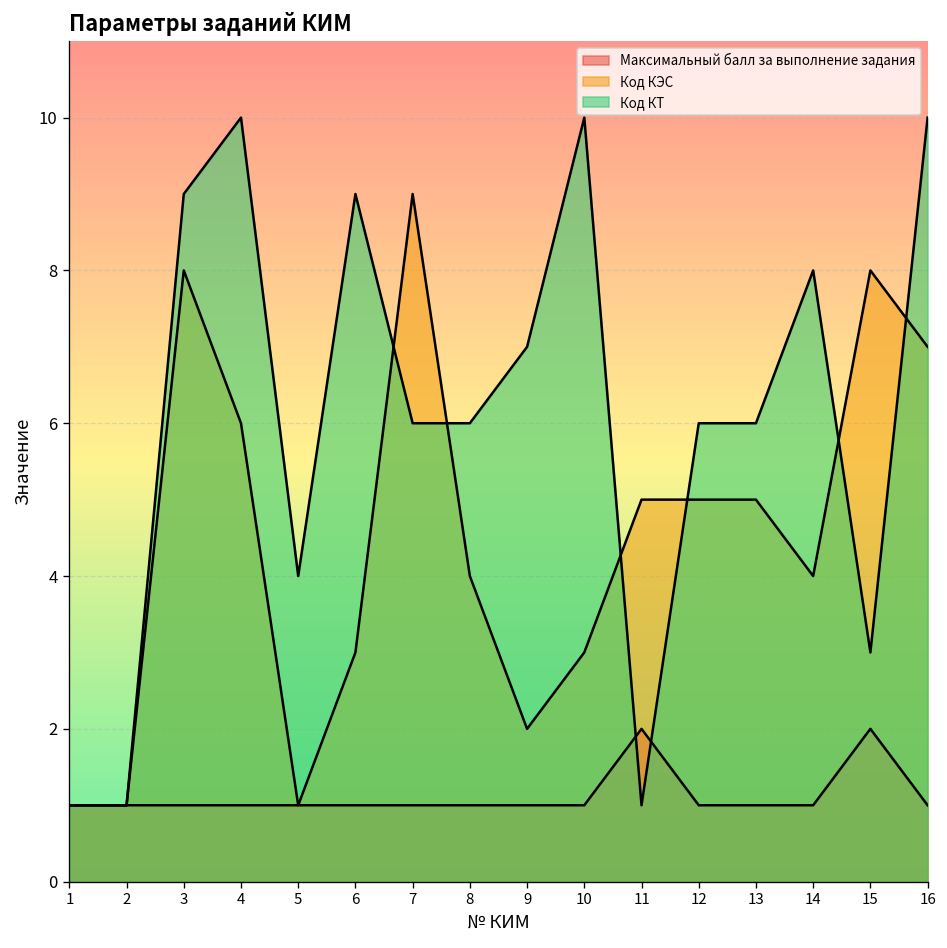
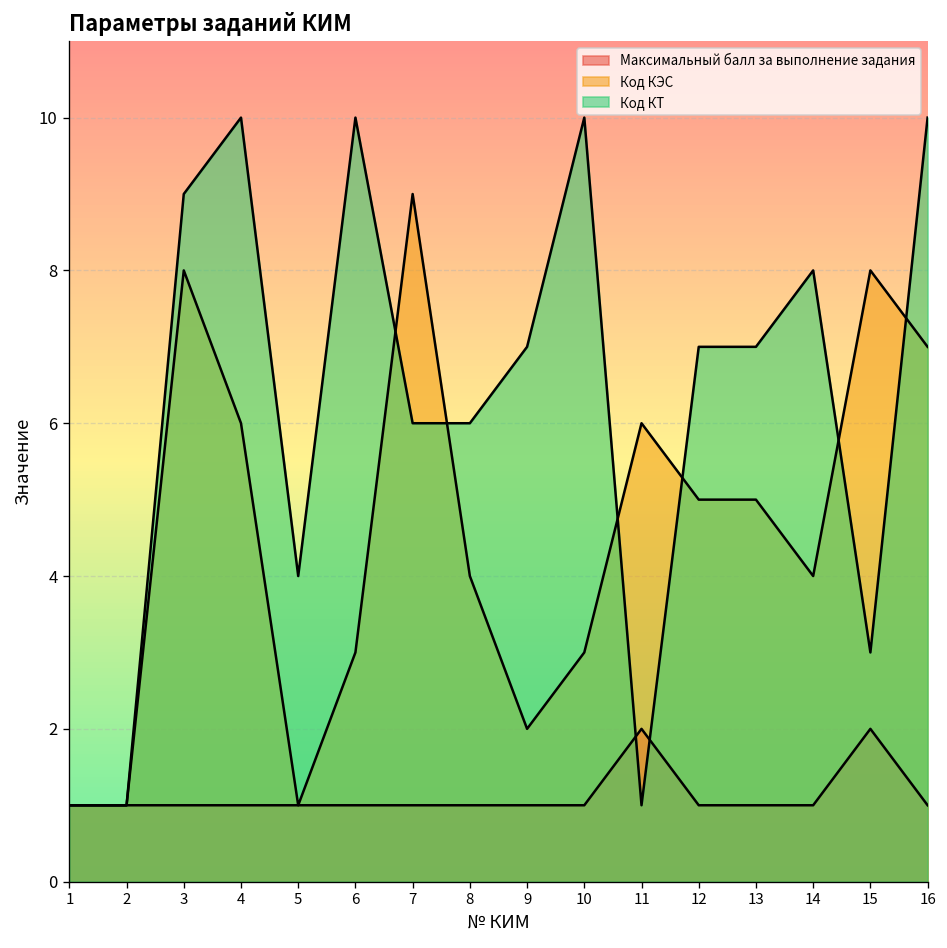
Код КТ, 6: 9 -> 10
Код КЭС, 11: 5 -> 6
Код КТ, 12: 6 -> 7
Код КТ, 13: 6 -> 7
